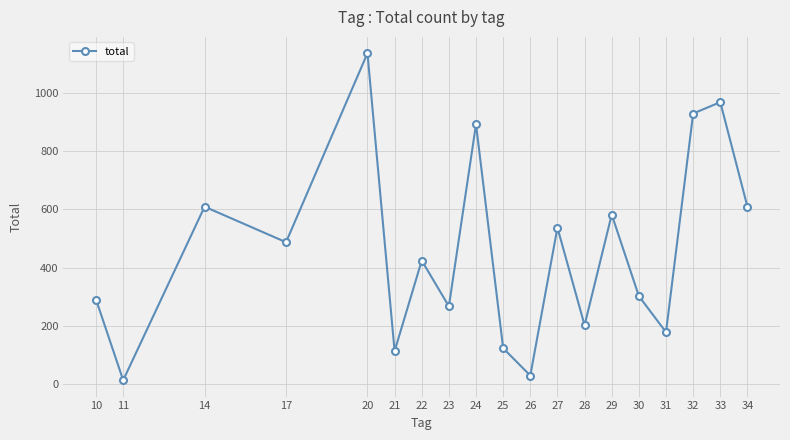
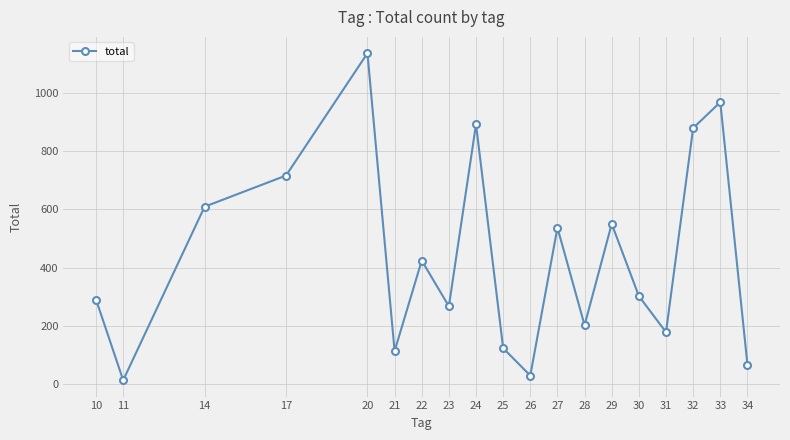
17: 490 -> 720
29: 580 -> 550
32: 930 -> 880
34: 610 -> 70
